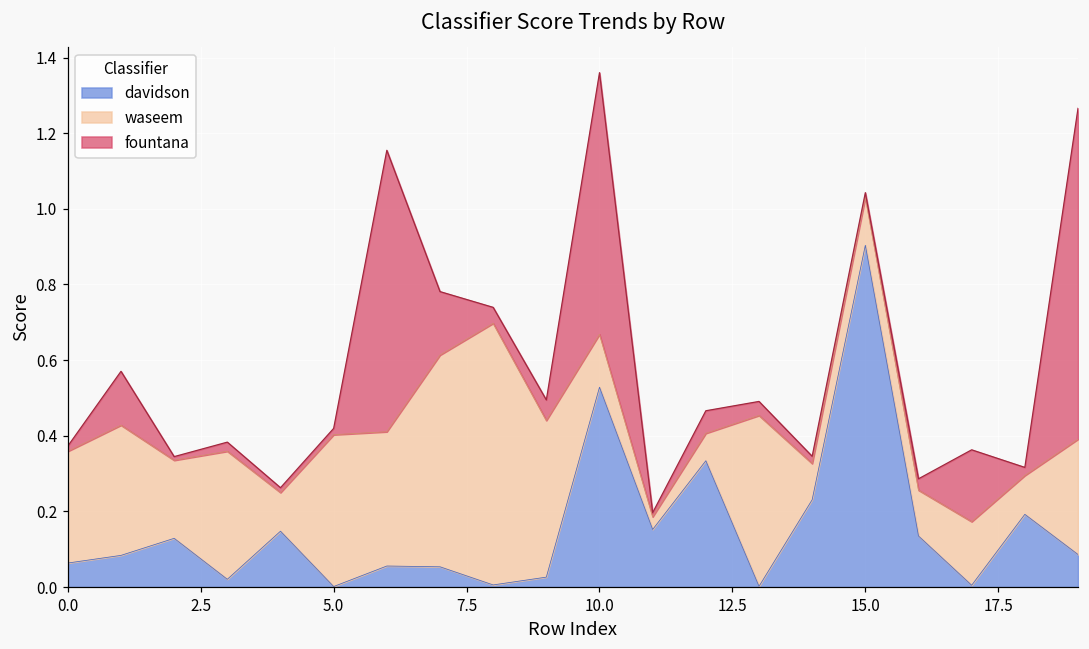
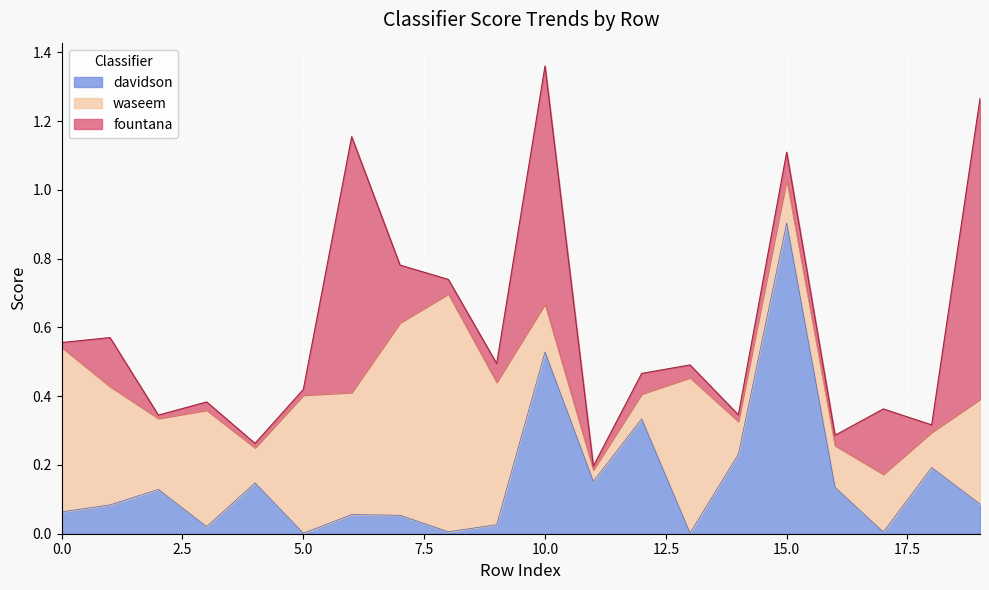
waseem, 0.0: 0.30 -> 0.48
fountana, 15.0: 0.01 -> 0.08
